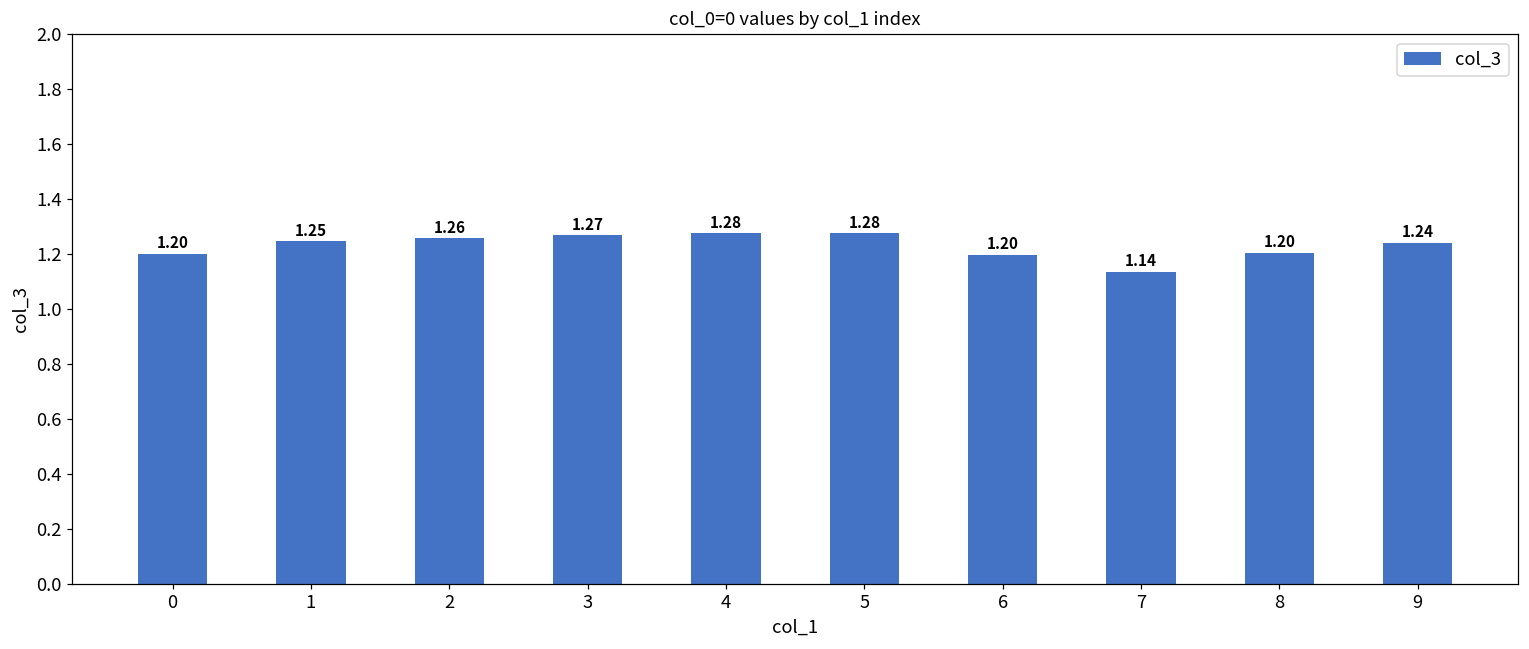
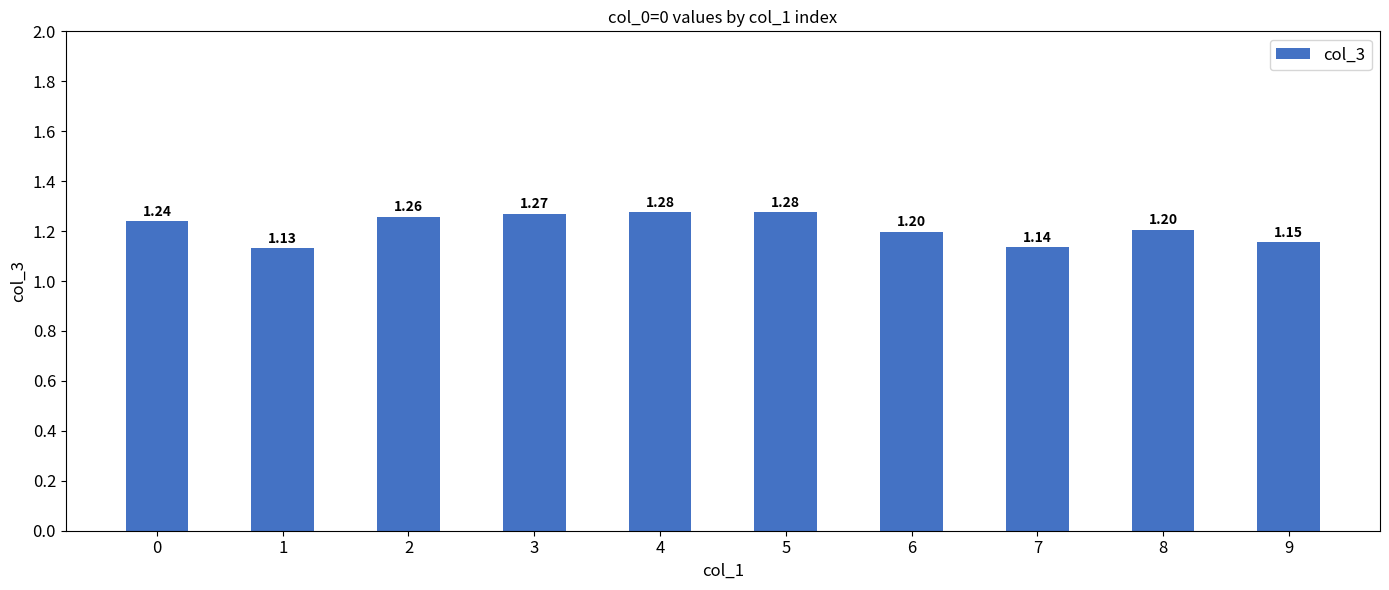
0: 1.20 -> 1.24
1: 1.25 -> 1.13
9: 1.24 -> 1.15
